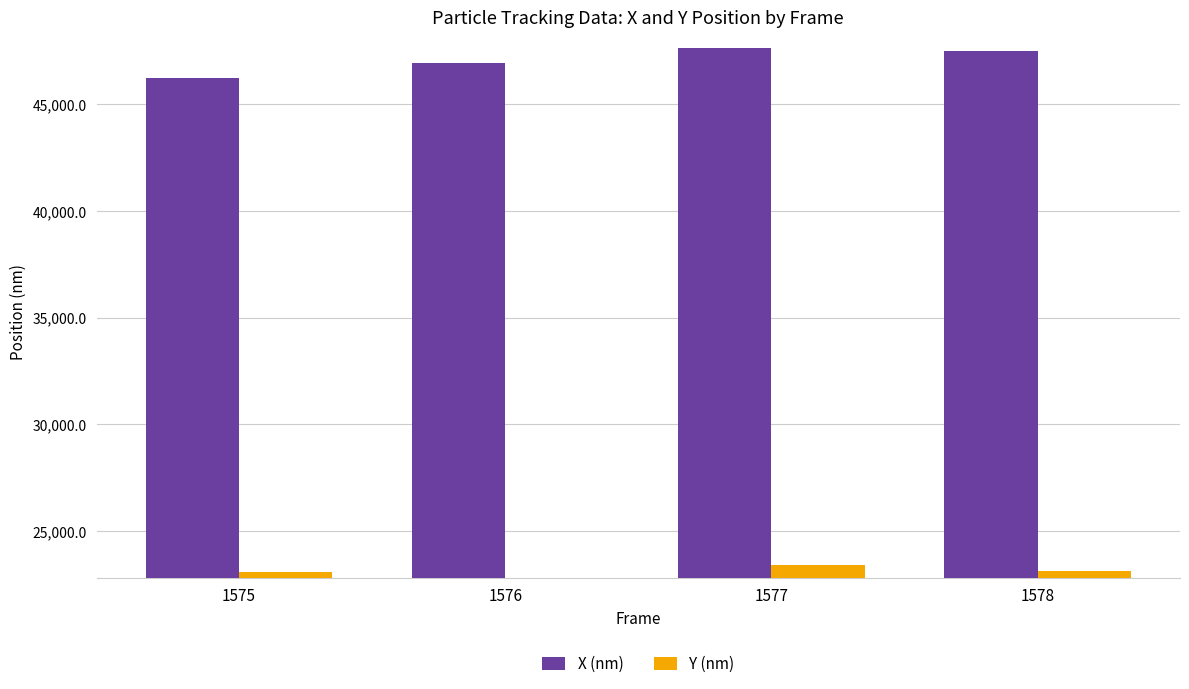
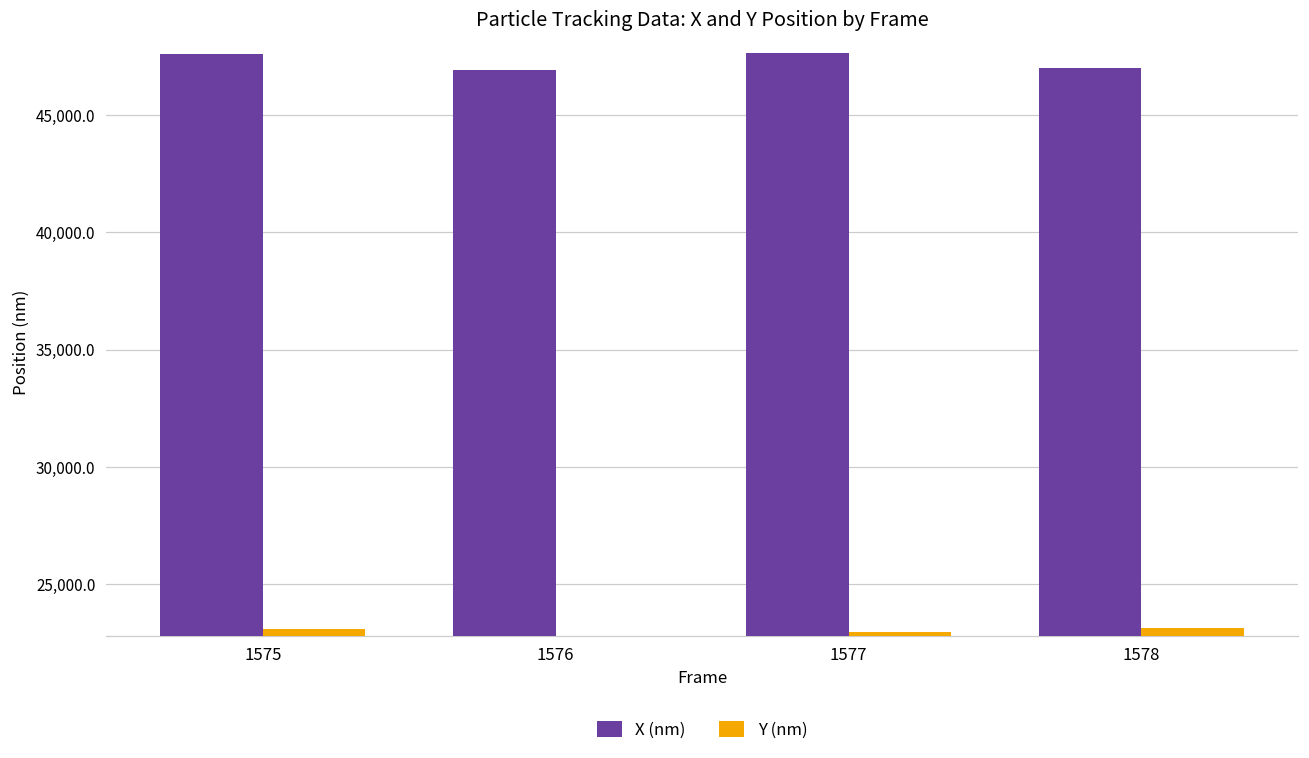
X (nm), 1575: 46,200 -> 47,600
Y (nm), 1577: 23,400 -> 23,000
X (nm), 1578: 47,500 -> 47,000
